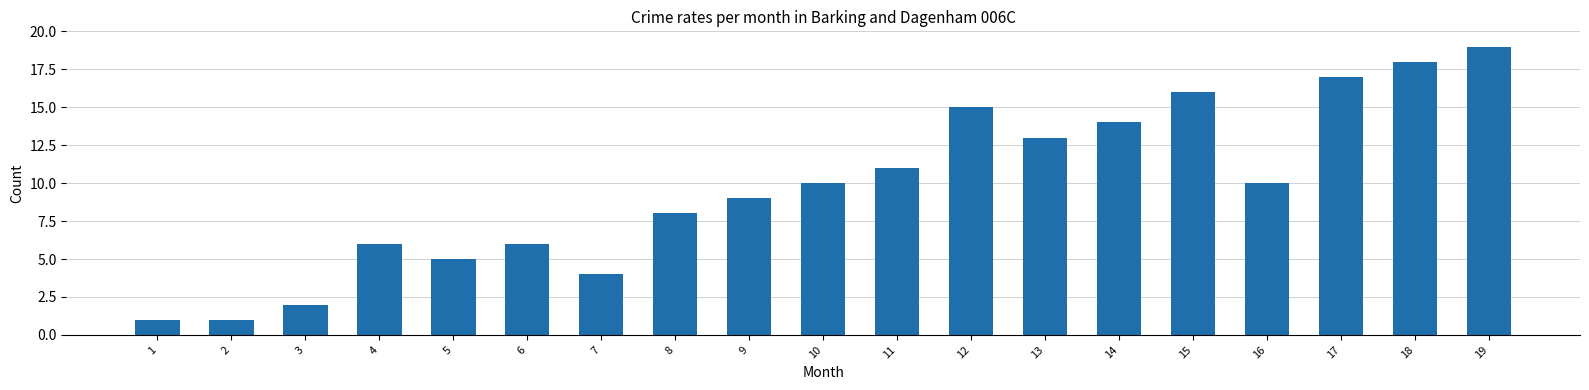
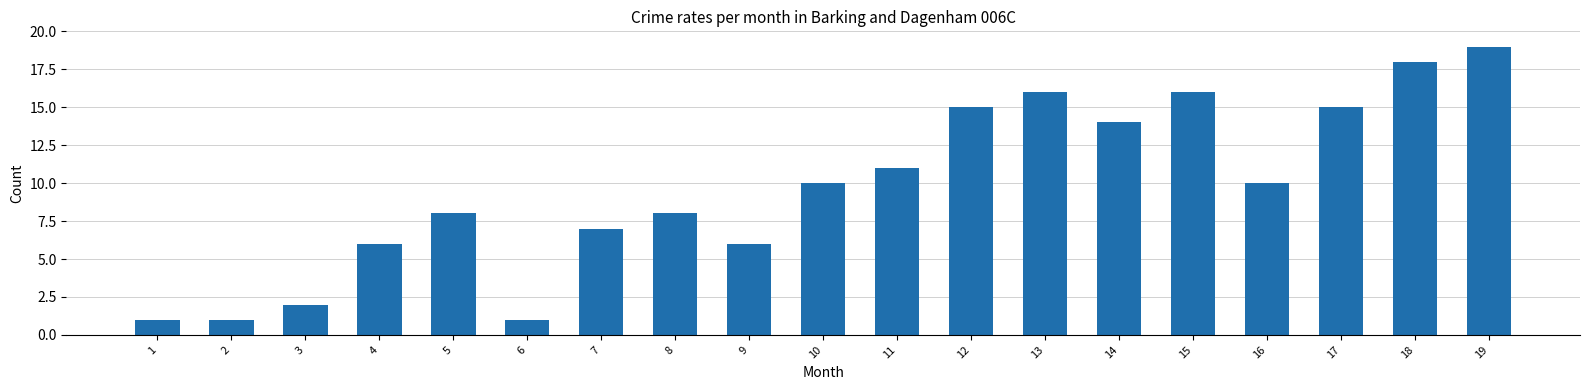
5: 5 -> 8
6: 6 -> 1
7: 4 -> 7
9: 9 -> 6
13: 13 -> 16
17: 17 -> 15
